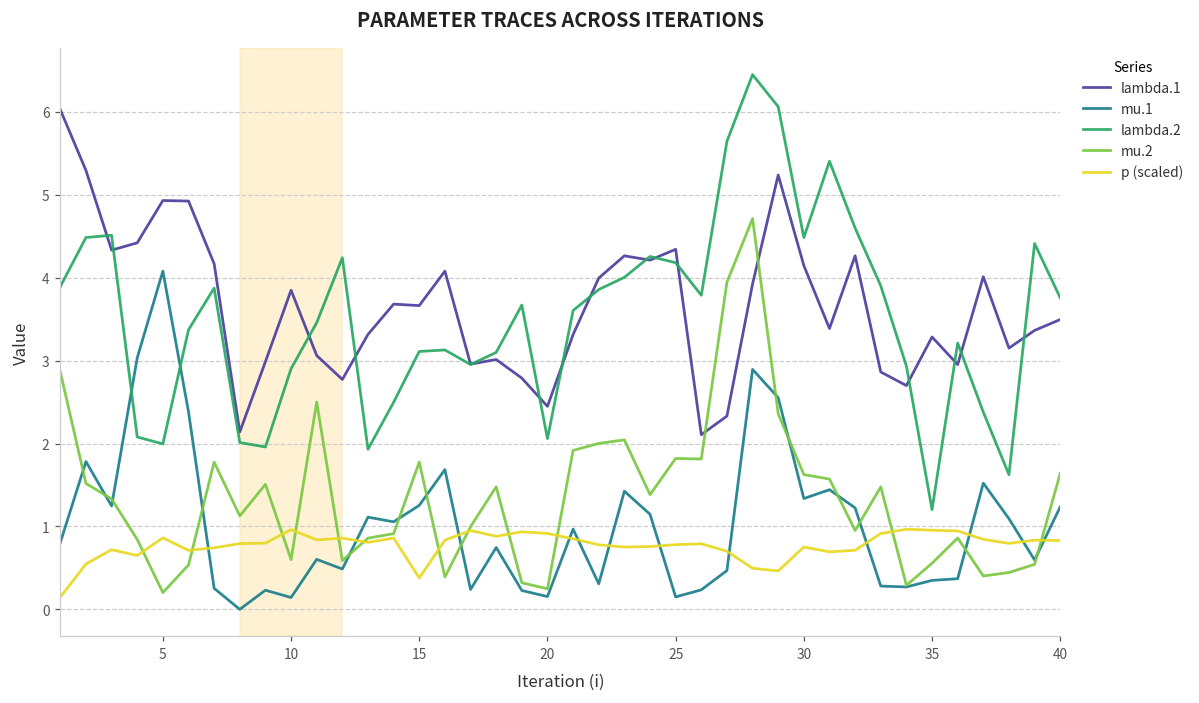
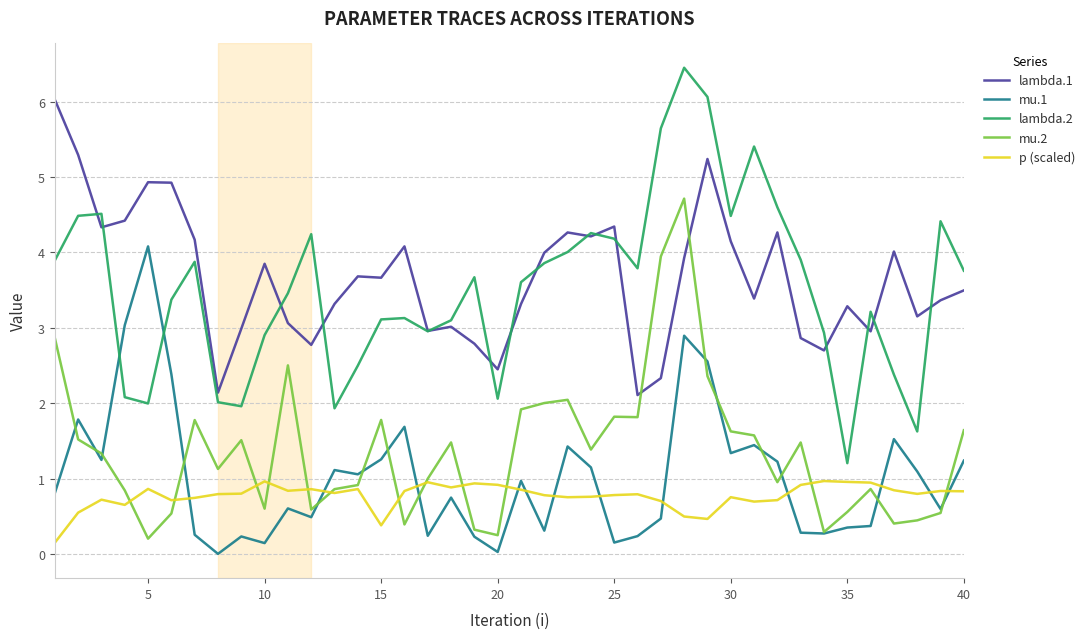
mu.1, 20: 0.2 -> 0.0
